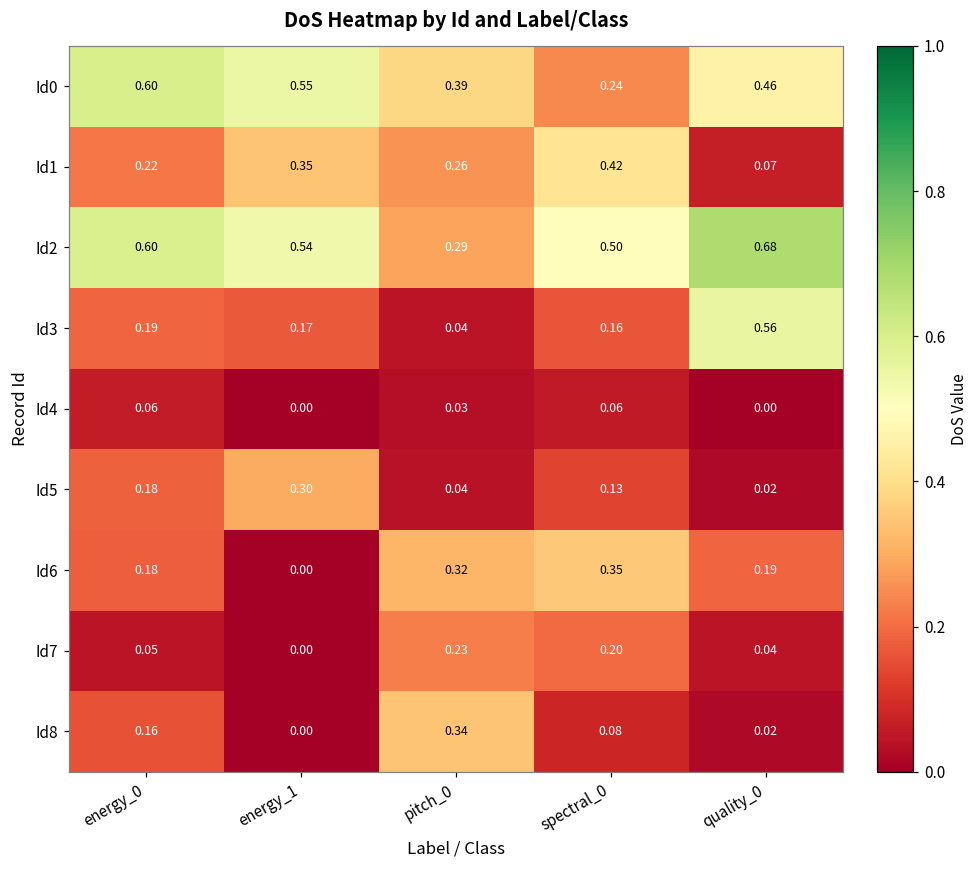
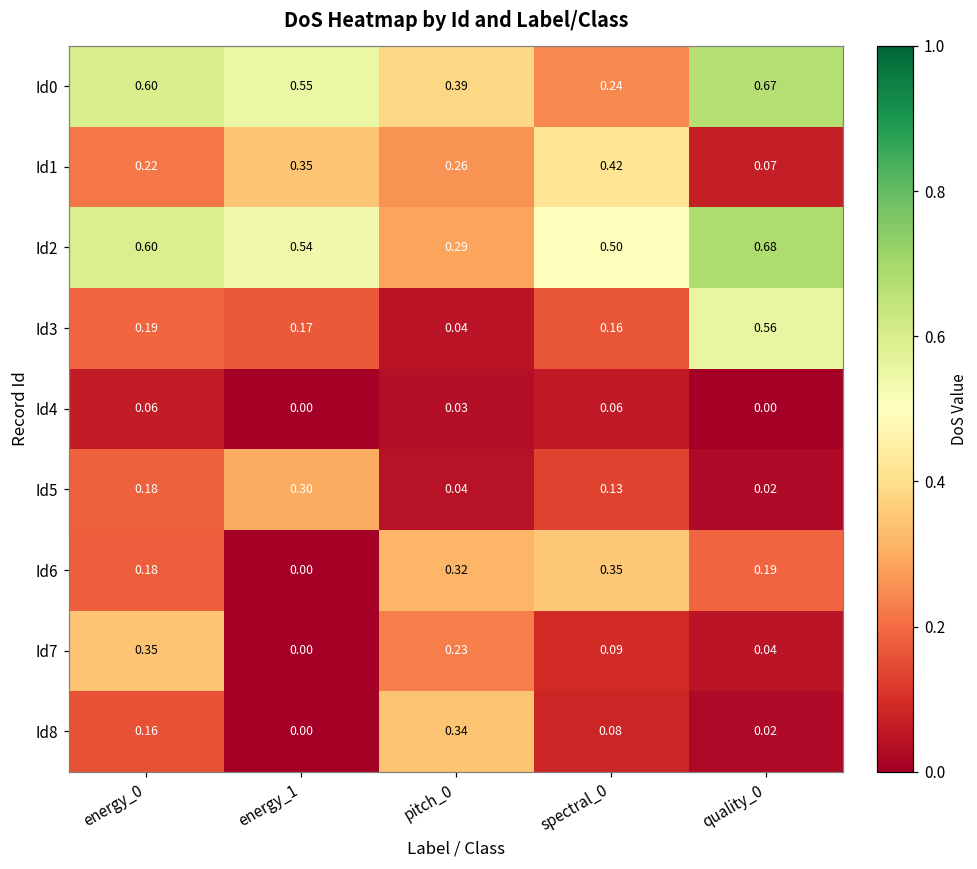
Id0, quality_0: 0.46 -> 0.67
Id7, energy_0: 0.05 -> 0.35
Id7, spectral_0: 0.20 -> 0.09
